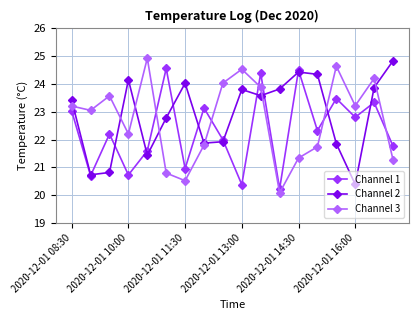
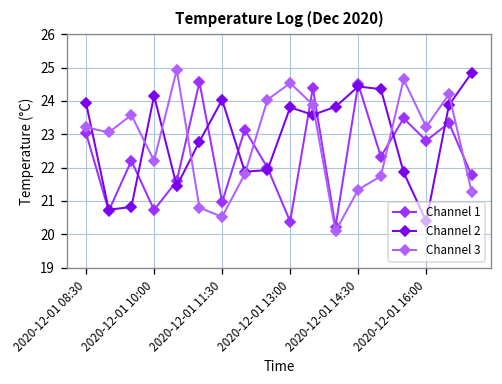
Channel 2, 2020-12-01 08:30: 23.4 -> 23.9
